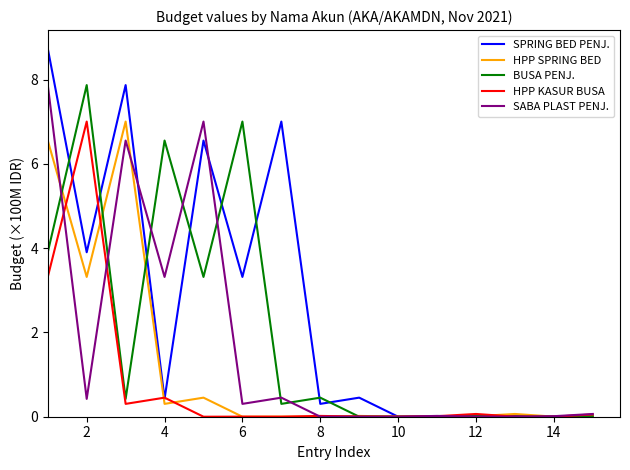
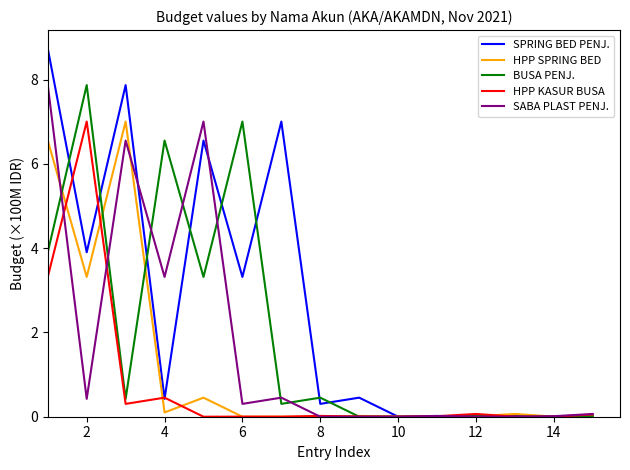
HPP SPRING BED, 4: 0.3 -> 0.1
